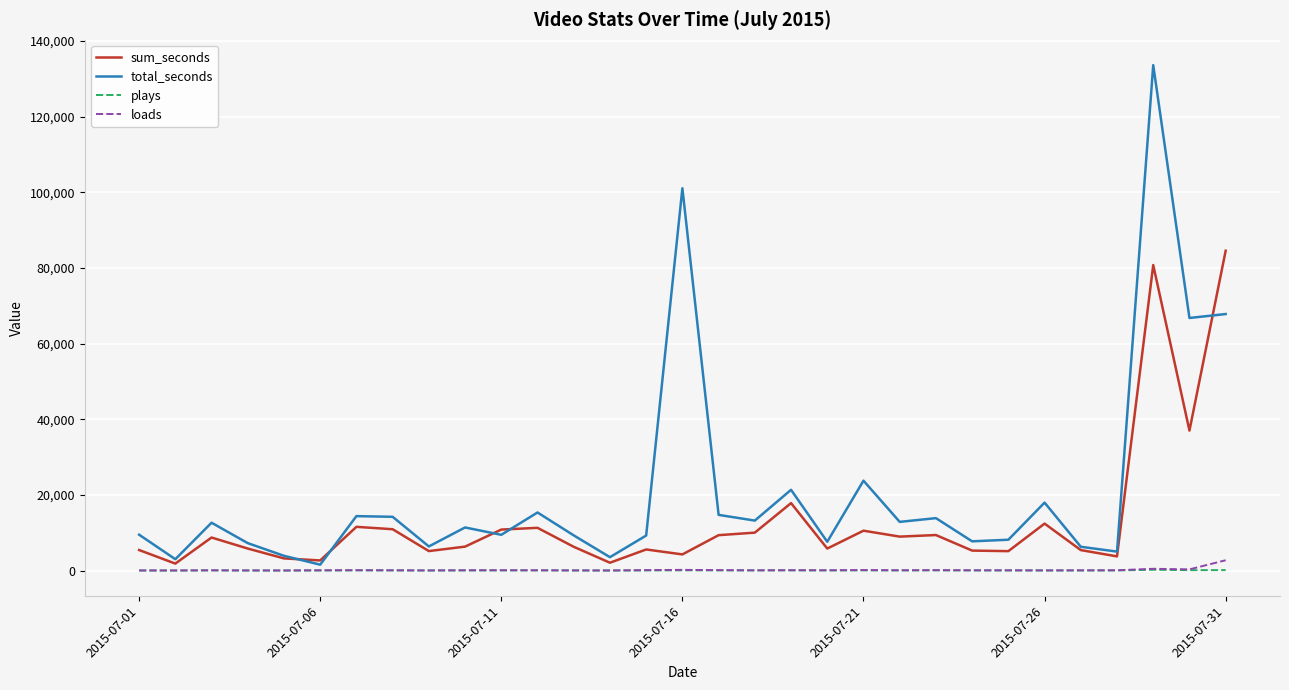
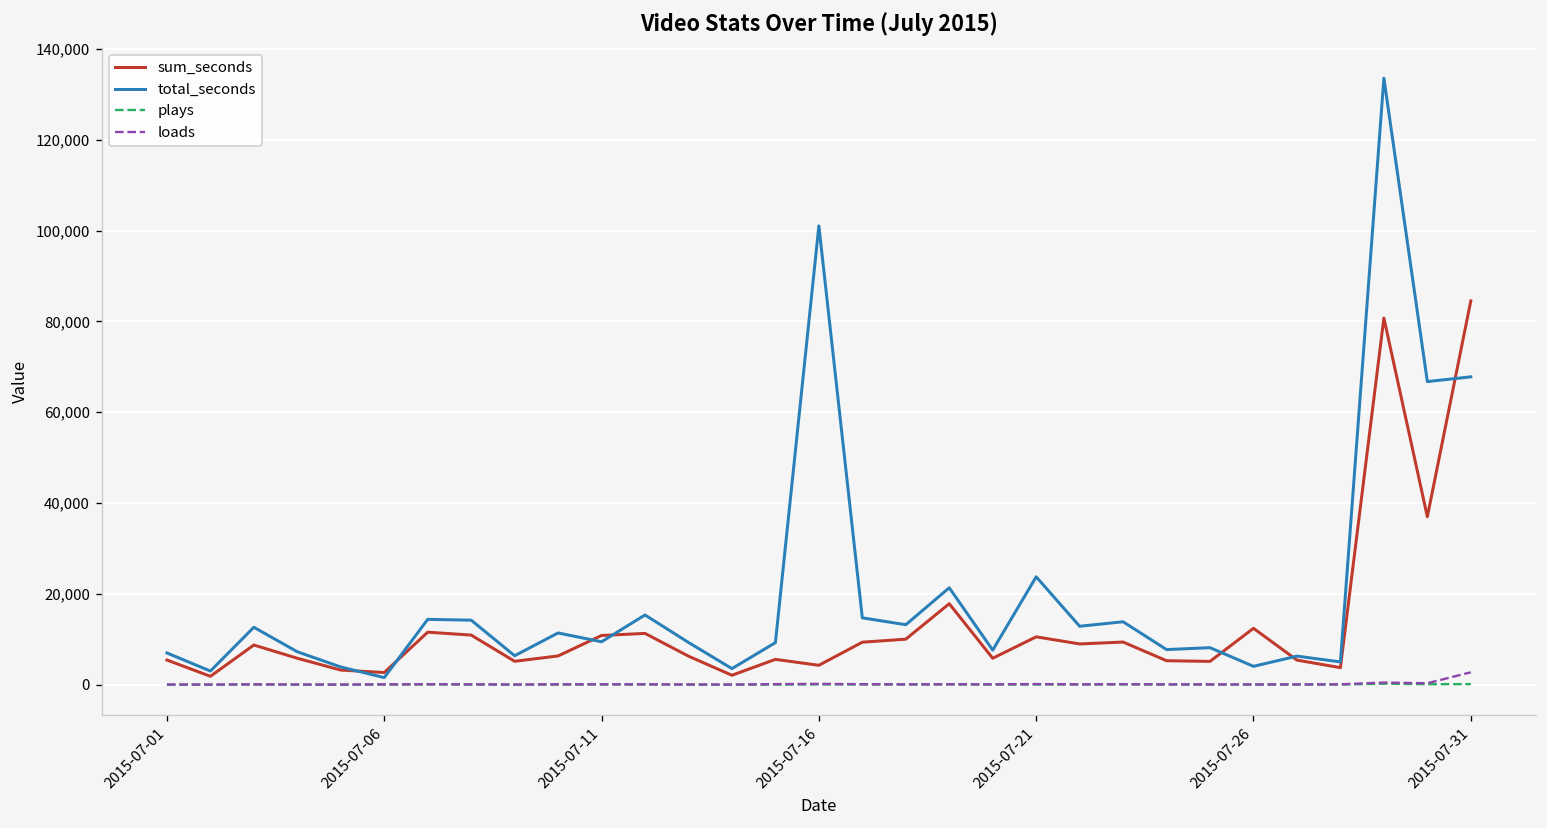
total_seconds, 2015-07-01: 9,000 -> 7,000
total_seconds, 2015-07-26: 18,000 -> 4,000
